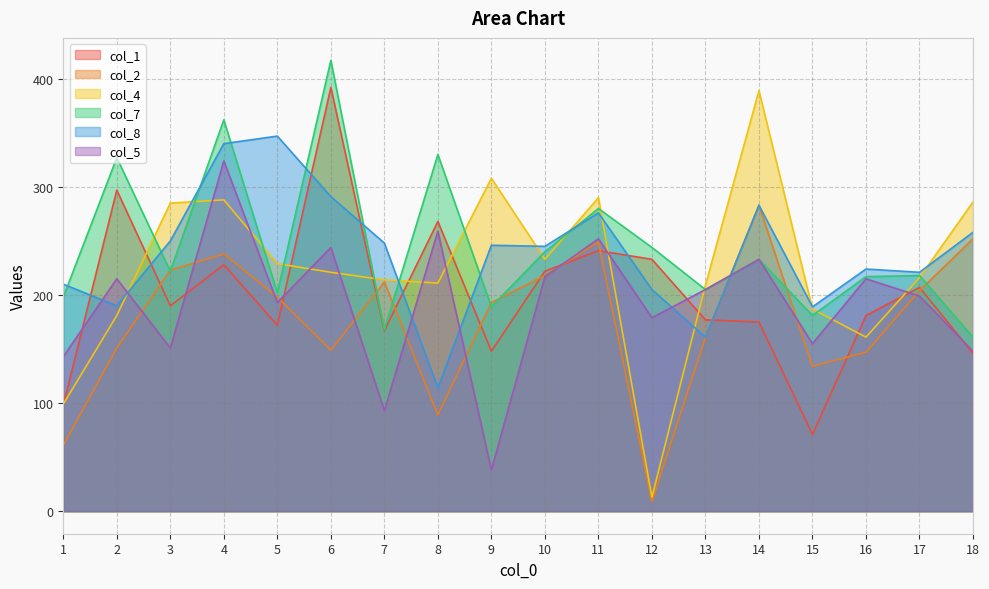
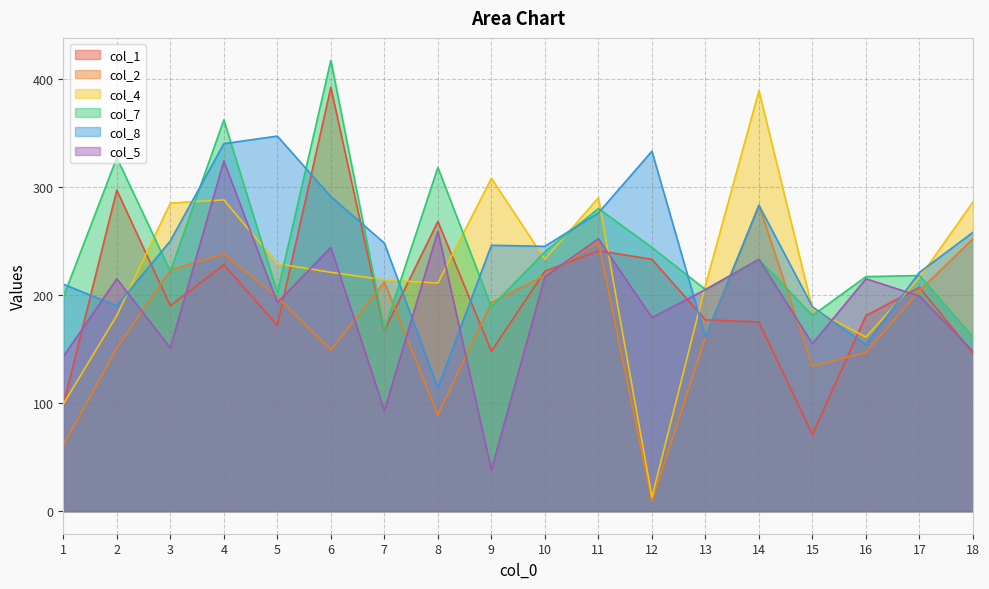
col_7, 8: 330 -> 318
col_8, 12: 205 -> 333
col_8, 16: 224 -> 154
